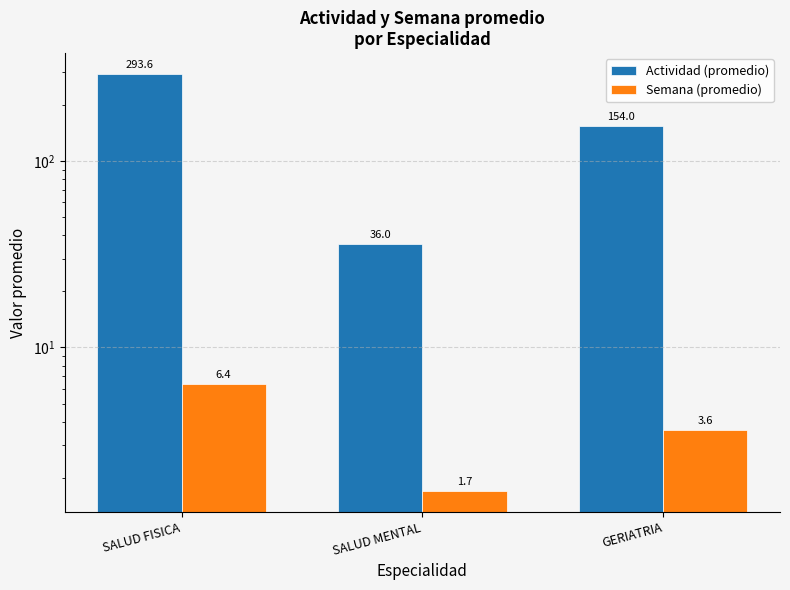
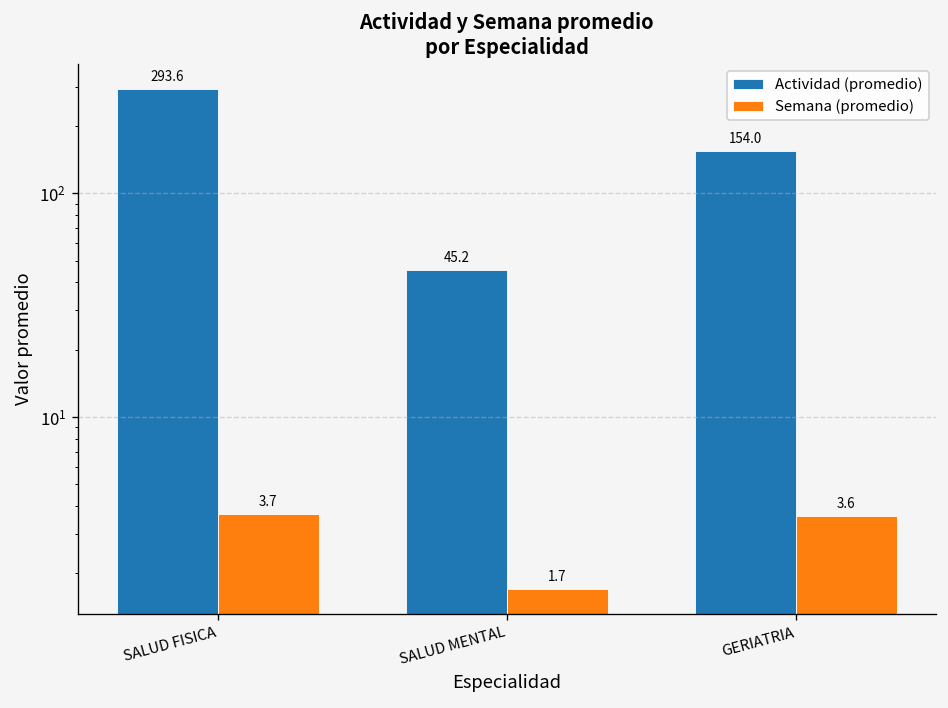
Semana (promedio), SALUD FISICA: 6.4 -> 3.7
Actividad (promedio), SALUD MENTAL: 36.0 -> 45.2
